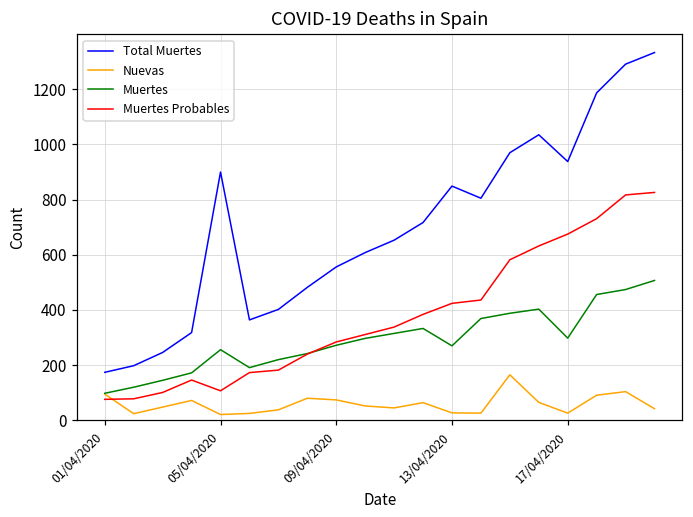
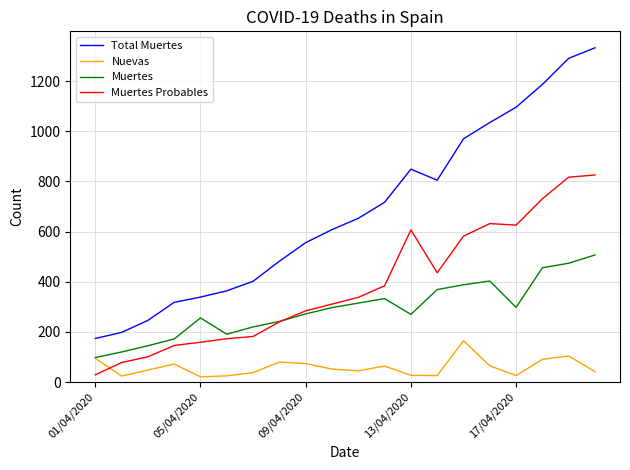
Muertes Probables, 01/04/2020: 80 -> 30
Total Muertes, 05/04/2020: 900 -> 340
Muertes Probables, 05/04/2020: 110 -> 160
Muertes Probables, 13/04/2020: 420 -> 610
Total Muertes, 17/04/2020: 940 -> 1100
Muertes Probables, 17/04/2020: 680 -> 630
